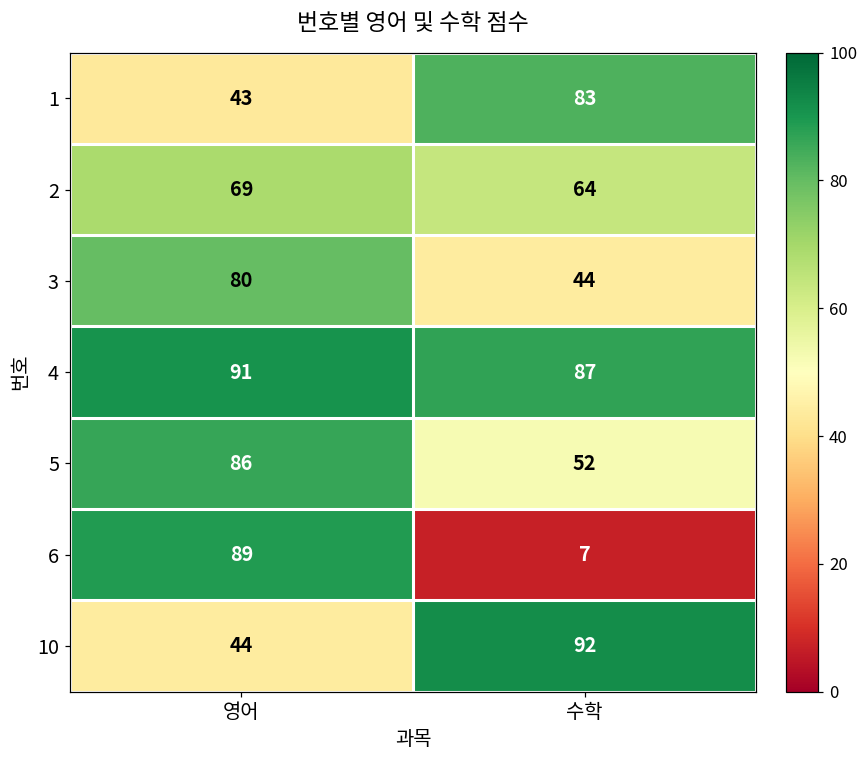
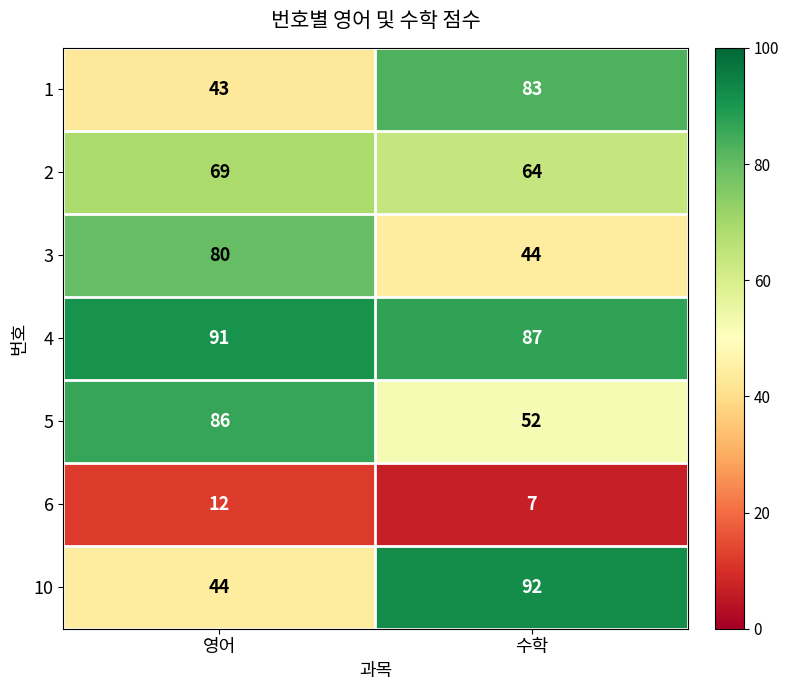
6, 영어: 89 -> 12
